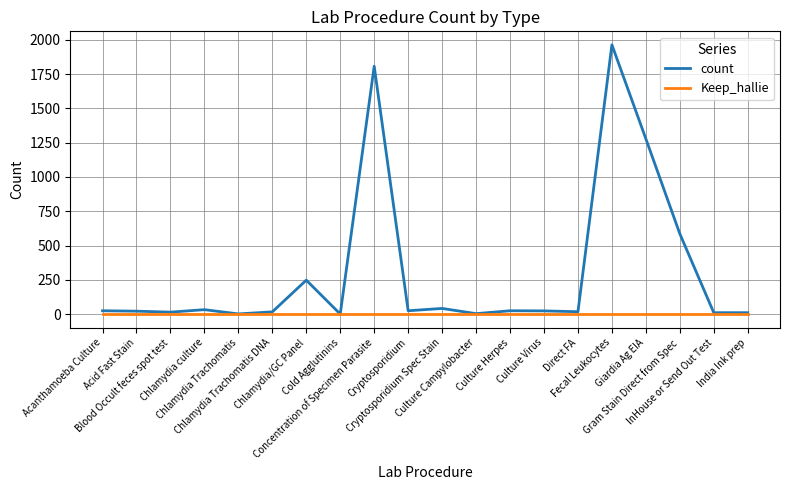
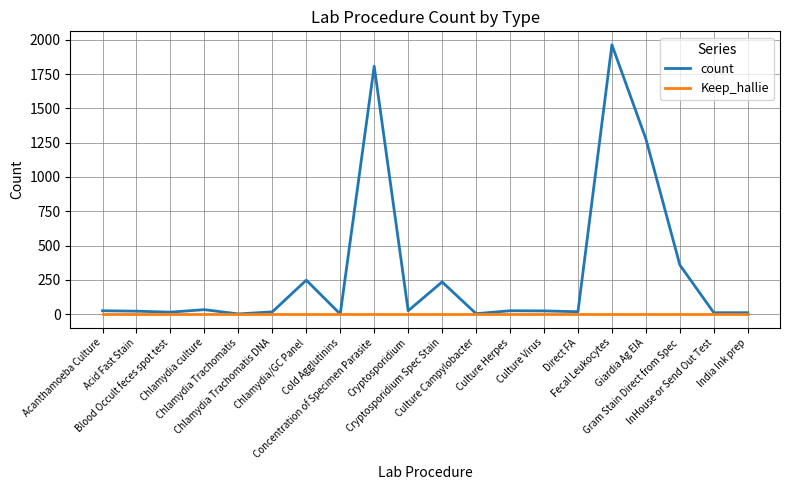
count, Cryptosporidium Spec Stain: 40 -> 240
count, Gram Stain Direct from Spec: 590 -> 360
